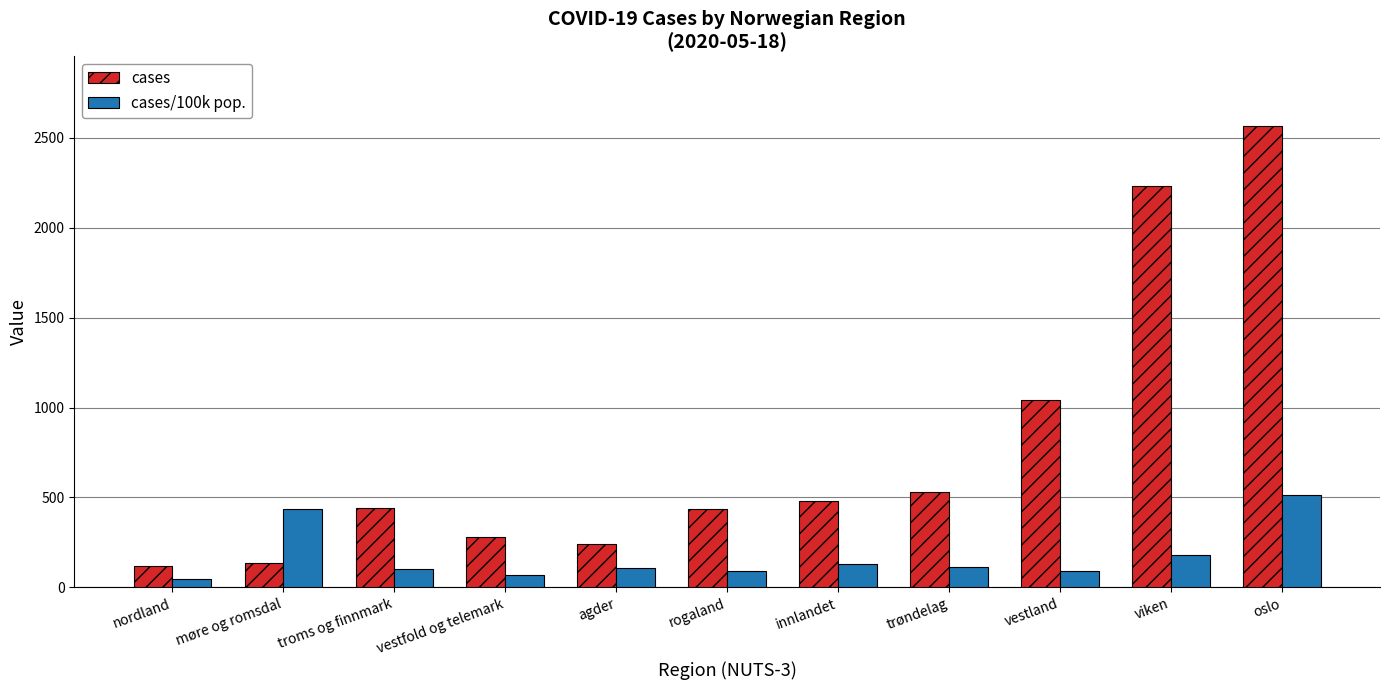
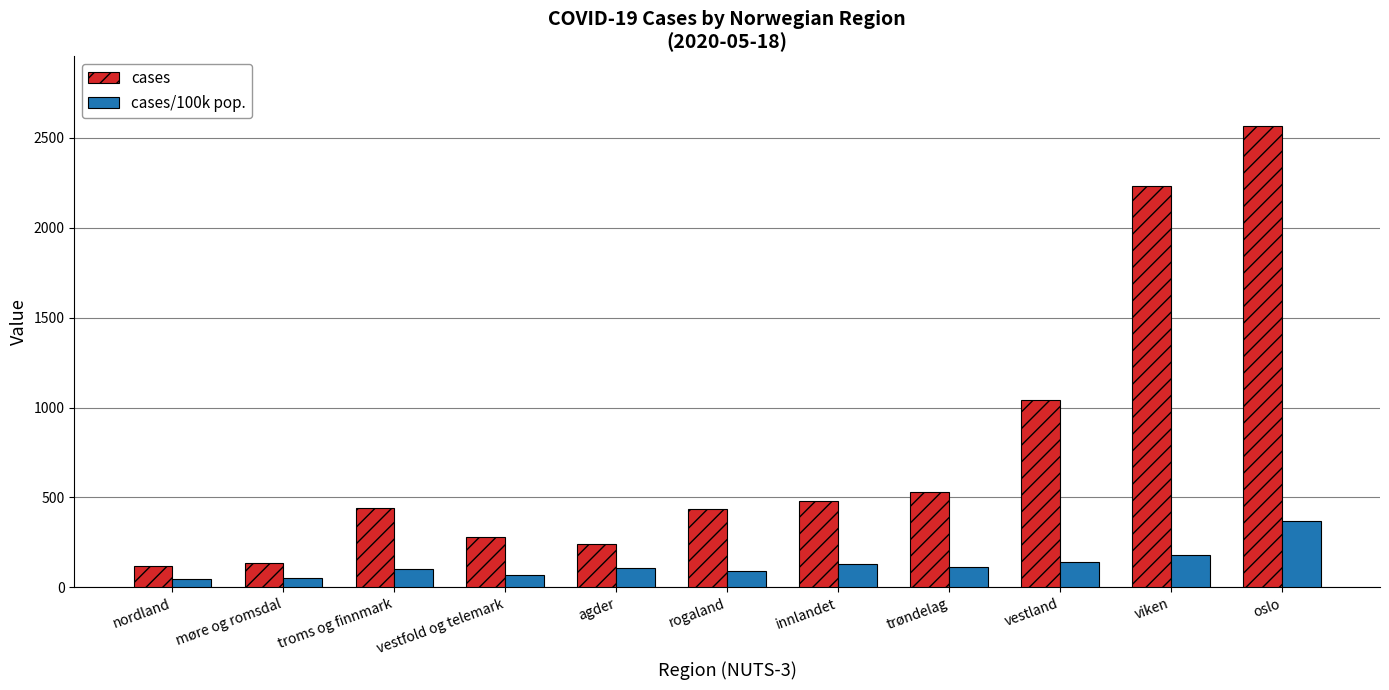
cases/100k pop., møre og romsdal: 440 -> 50
cases/100k pop., vestland: 90 -> 140
cases/100k pop., oslo: 510 -> 370
